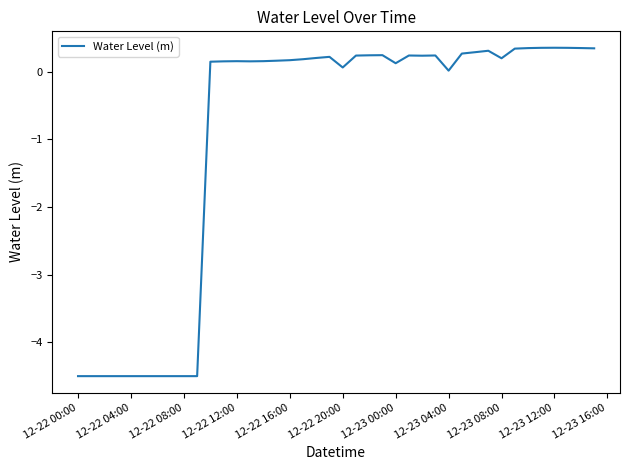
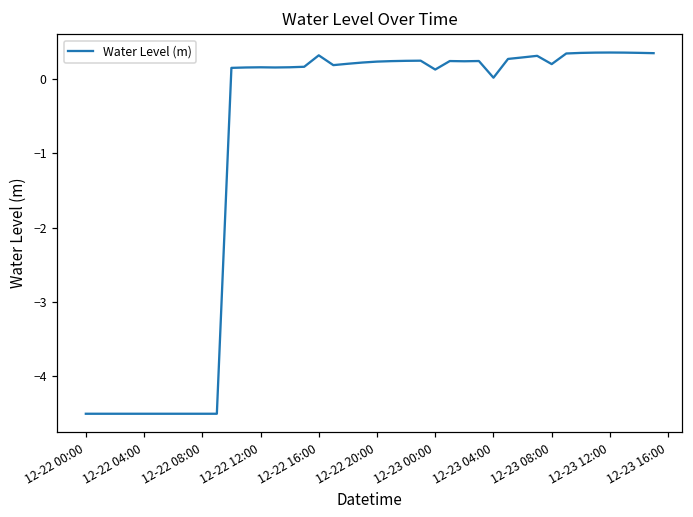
12-22 16:00: 0.2 -> 0.3
12-22 20:00: 0.1 -> 0.2
